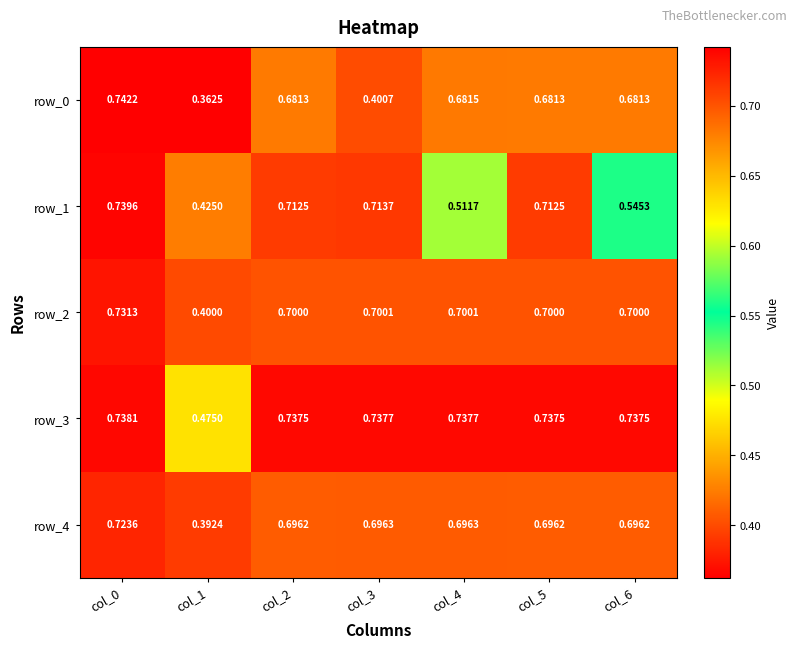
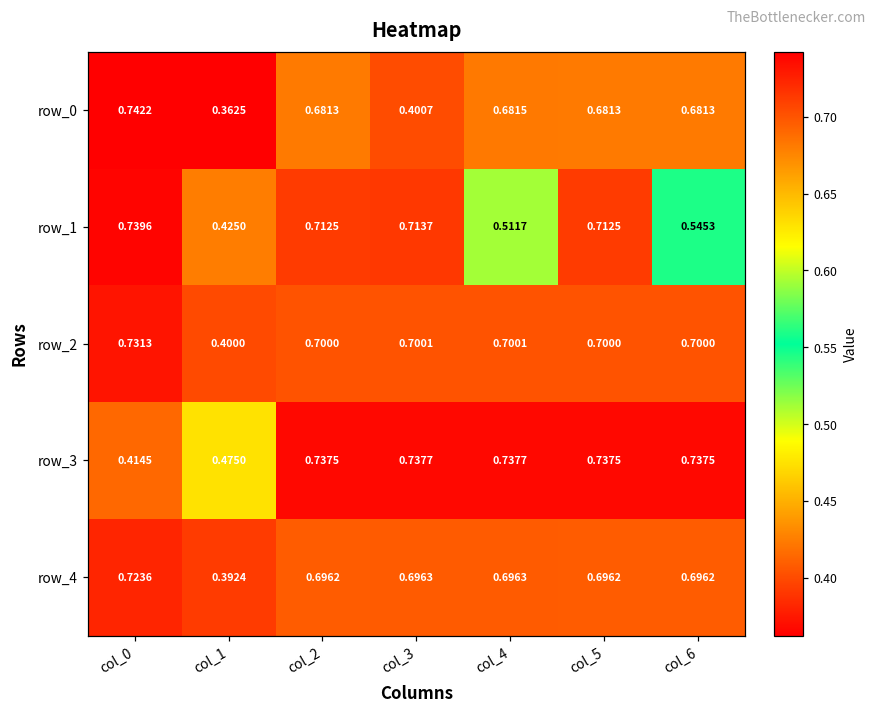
row_3, col_0: 0.7381 -> 0.4145
